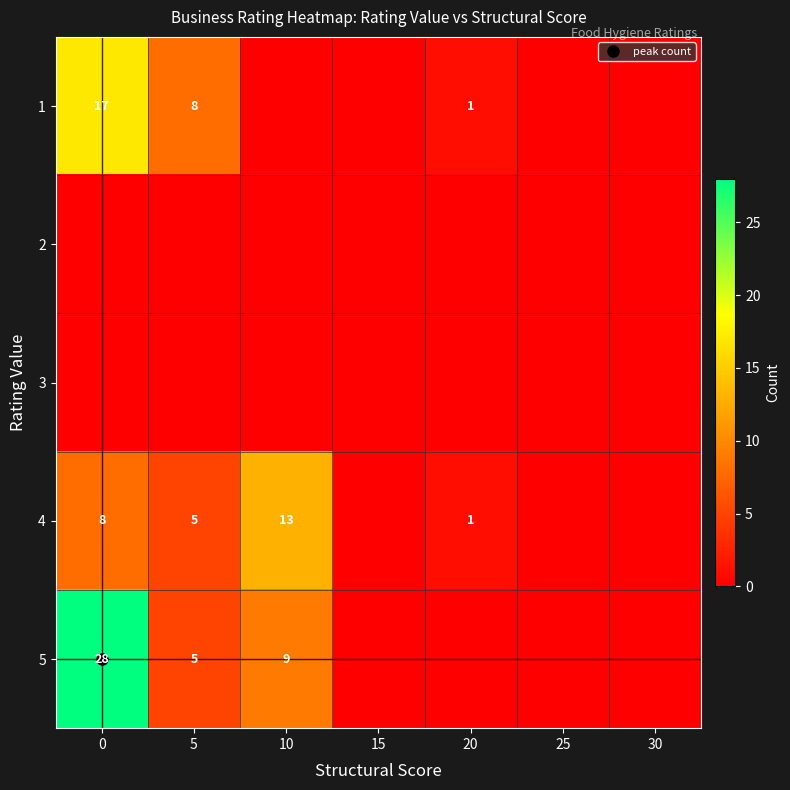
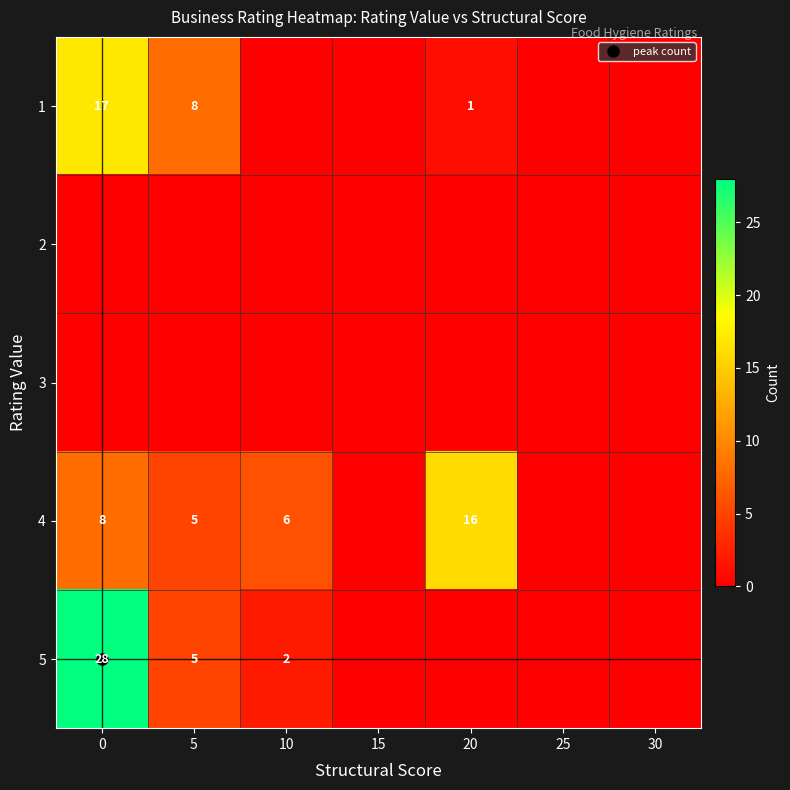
4, 10: 13 -> 6
4, 20: 1 -> 16
5, 10: 9 -> 2
